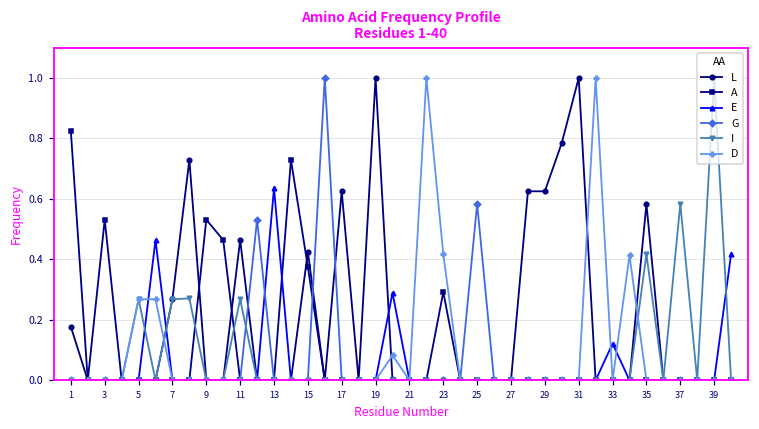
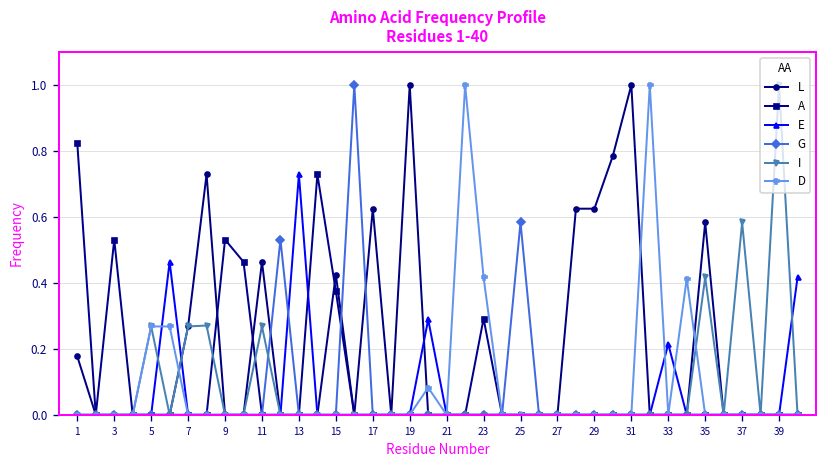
E, 13: 0.64 -> 0.73
E, 33: 0.12 -> 0.21
